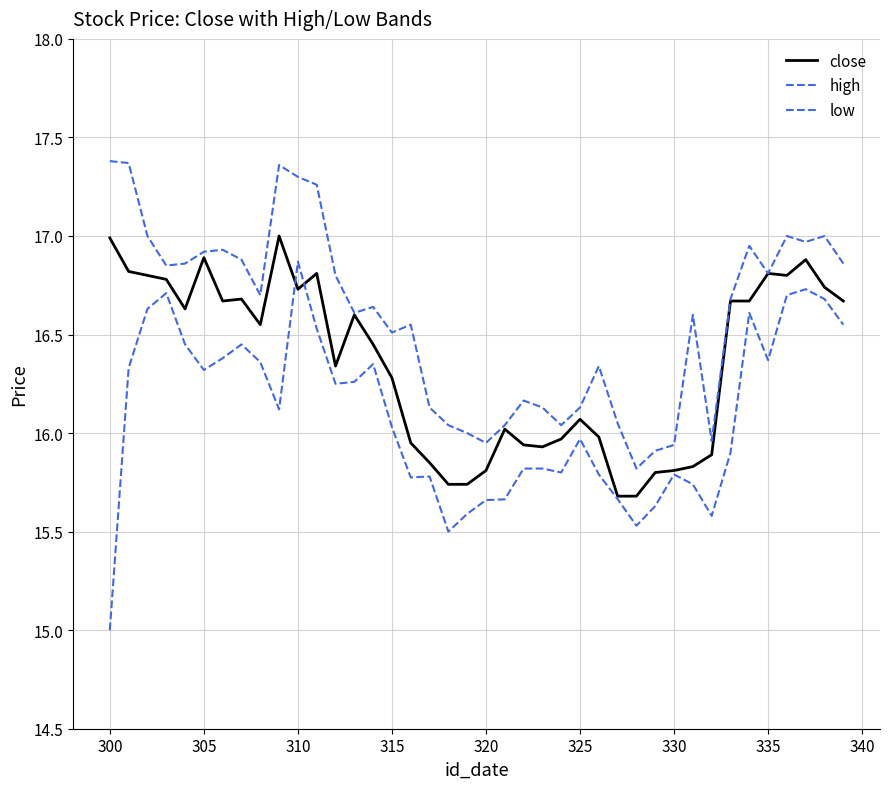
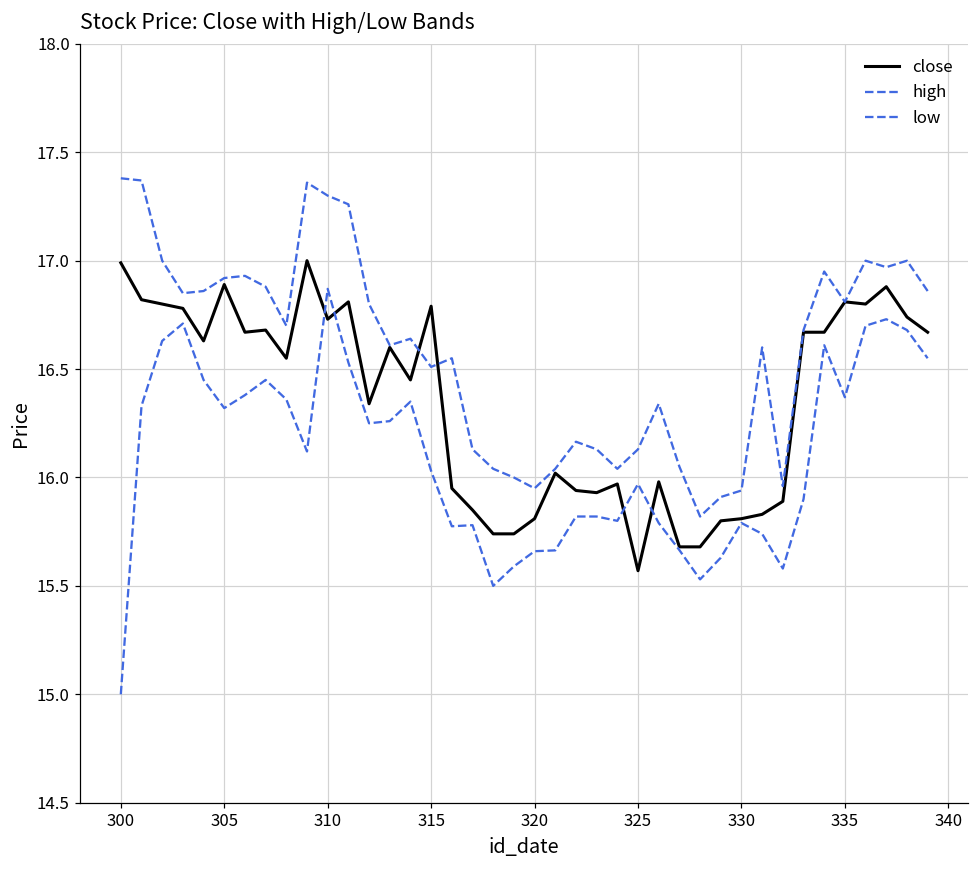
close, 315: 16.28 -> 16.79
close, 325: 16.07 -> 15.57
